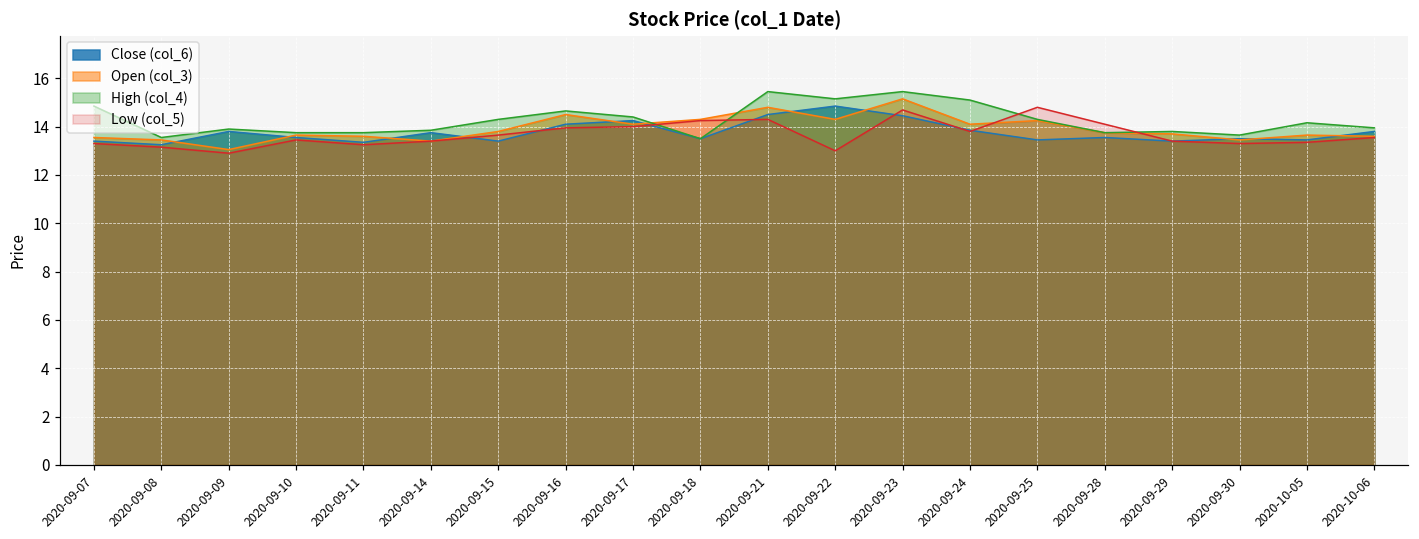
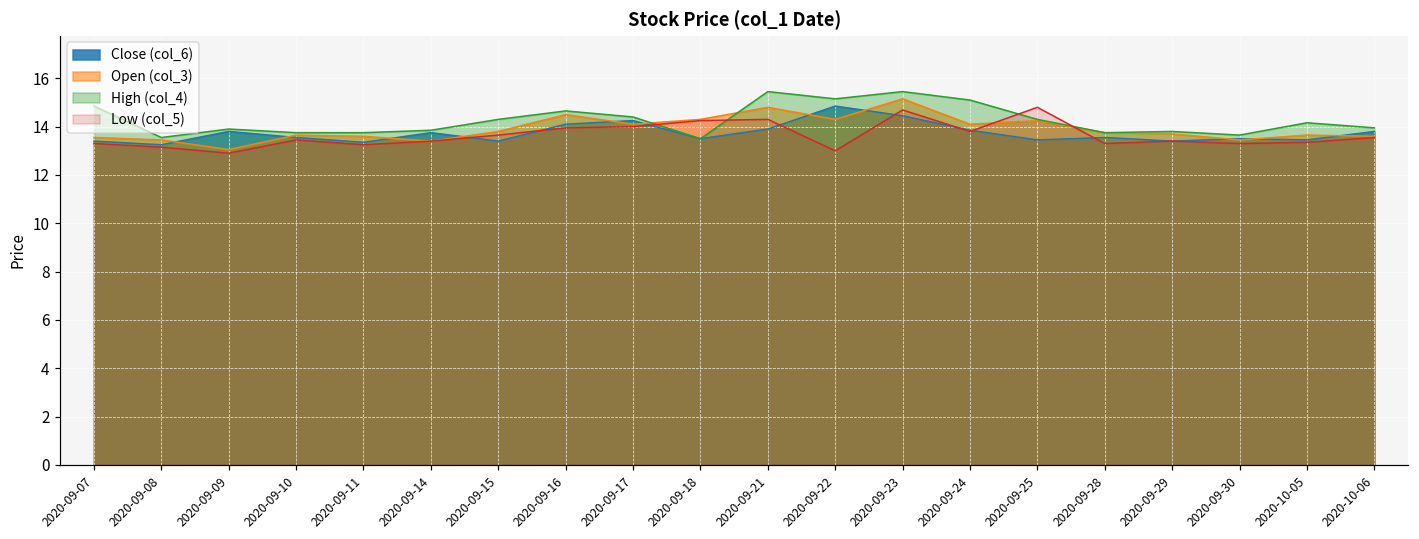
Close (col_6), 2020-09-21: 14.5 -> 13.9
Low (col_5), 2020-09-28: 14.1 -> 13.3
